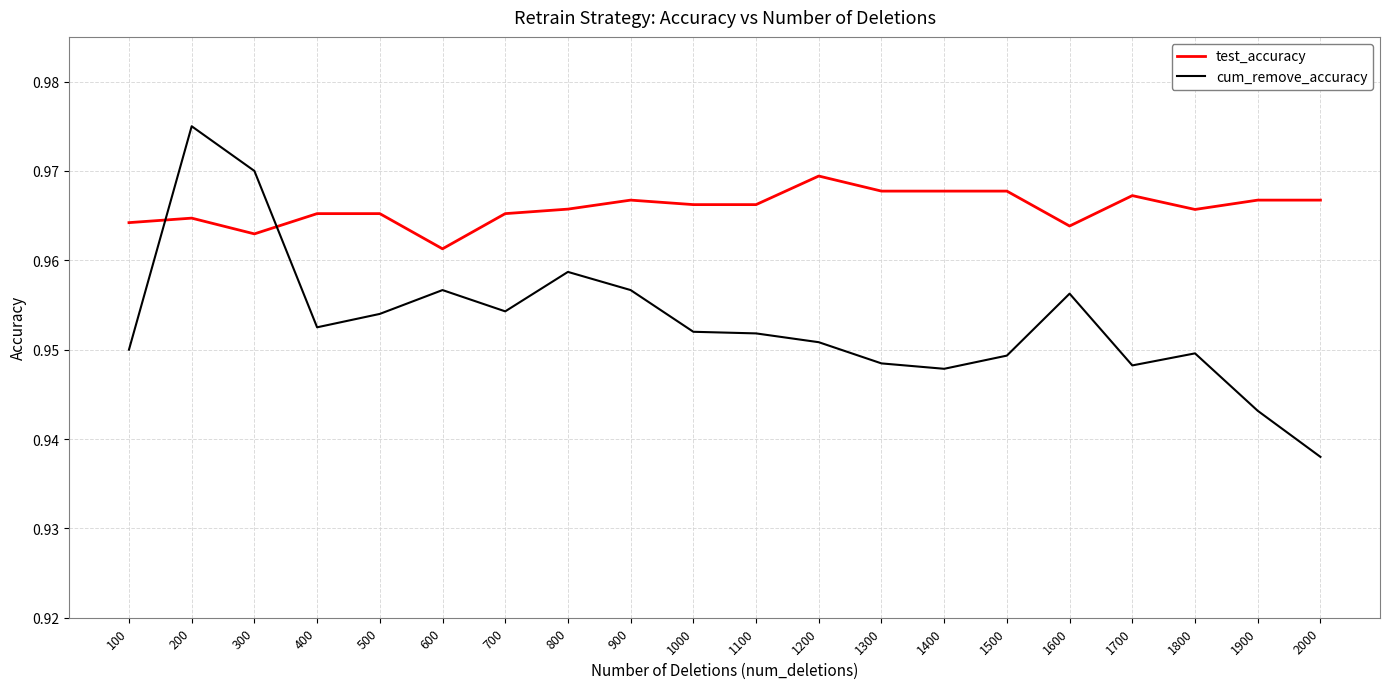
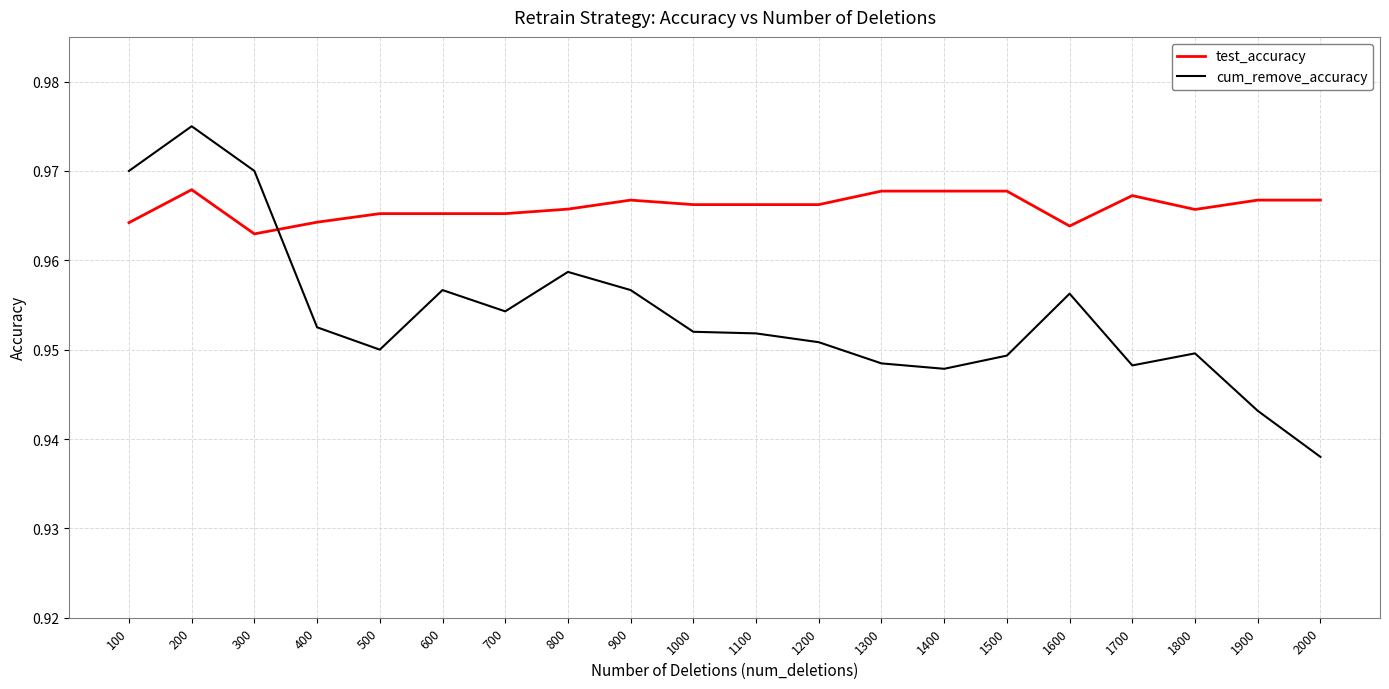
cum_remove_accuracy, 100: 0.95 -> 0.97
test_accuracy, 200: 0.965 -> 0.968
test_accuracy, 400: 0.965 -> 0.964
cum_remove_accuracy, 500: 0.954 -> 0.950
test_accuracy, 600: 0.961 -> 0.965
test_accuracy, 1200: 0.969 -> 0.966
